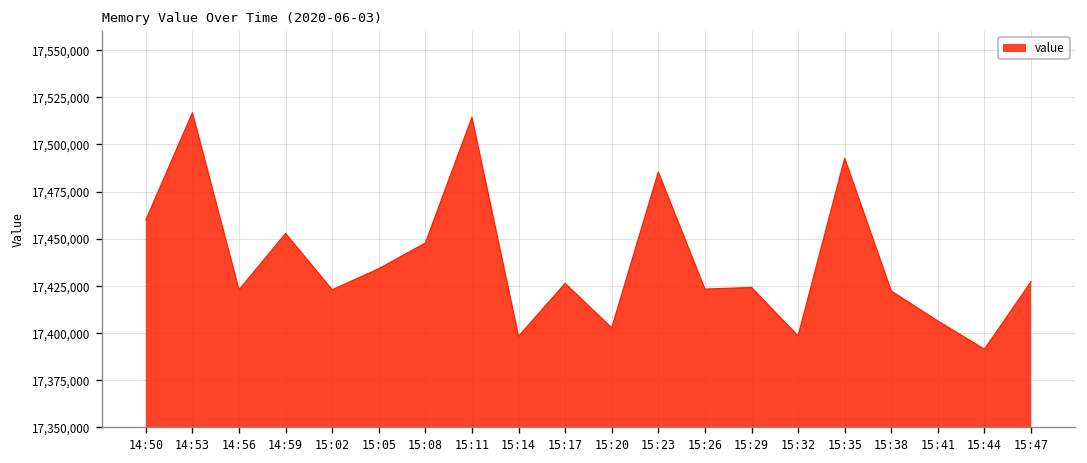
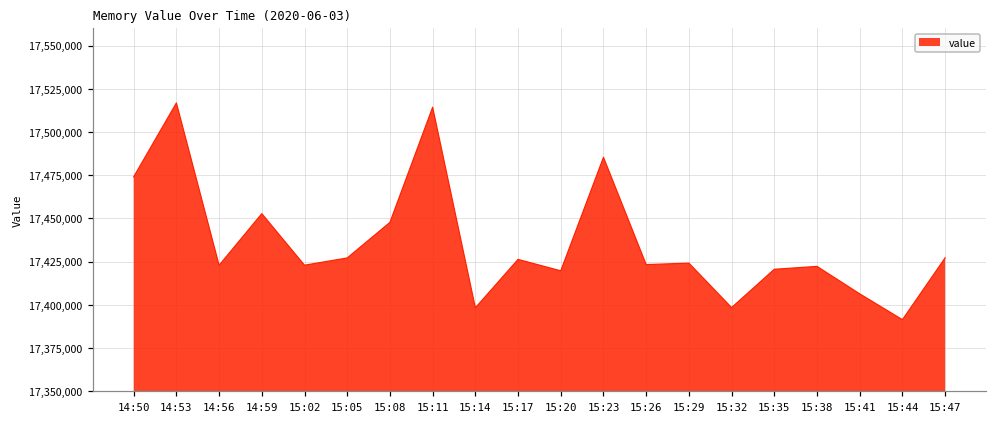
14:50: 17,460,000 -> 17,474,000
15:05: 17,434,000 -> 17,427,000
15:20: 17,403,000 -> 17,420,000
15:35: 17,493,000 -> 17,421,000
